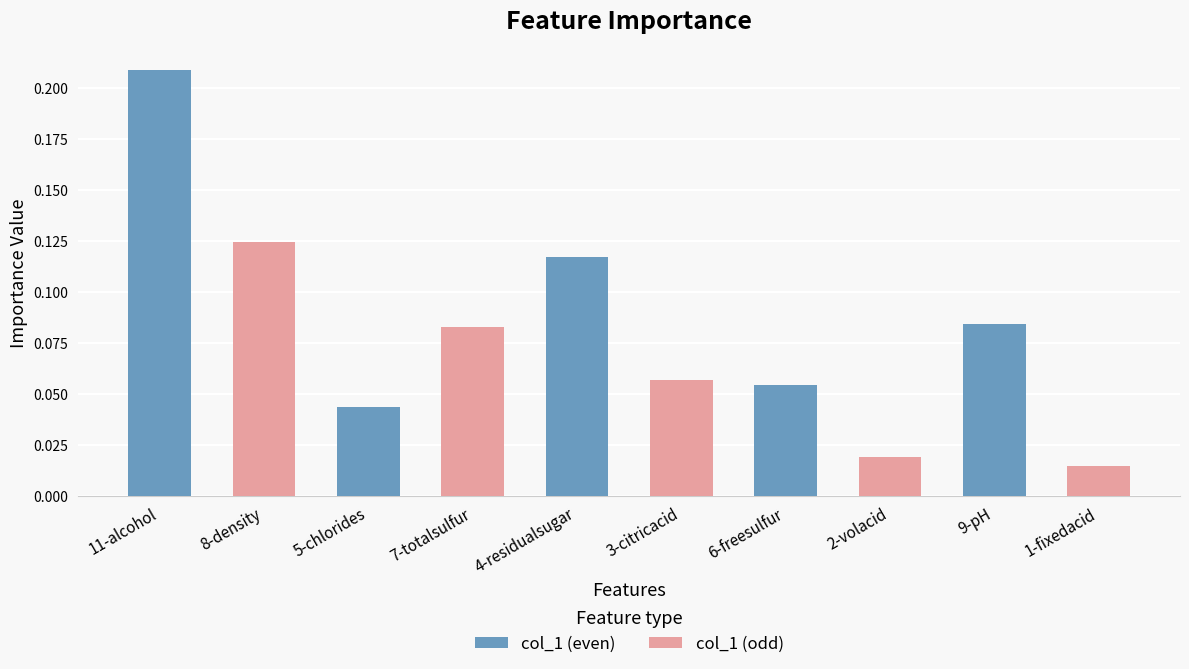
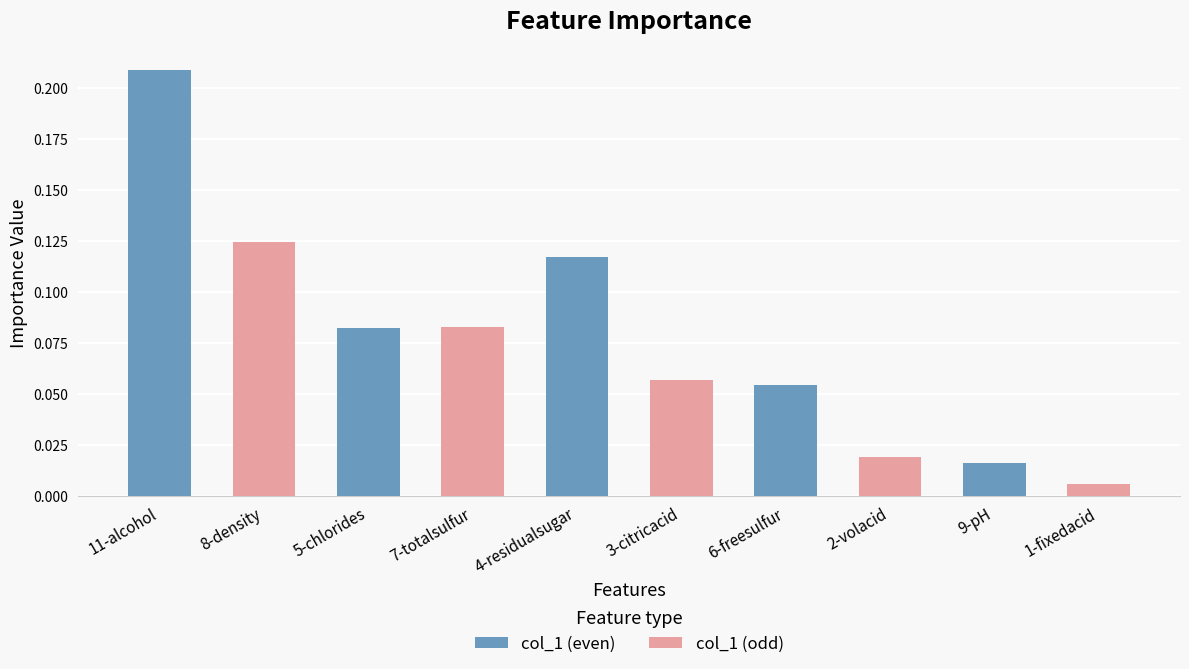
col_1 (even), 5-chlorides: 0.044 -> 0.082
col_1 (even), 9-pH: 0.084 -> 0.016
col_1 (odd), 1-fixedacid: 0.015 -> 0.006
